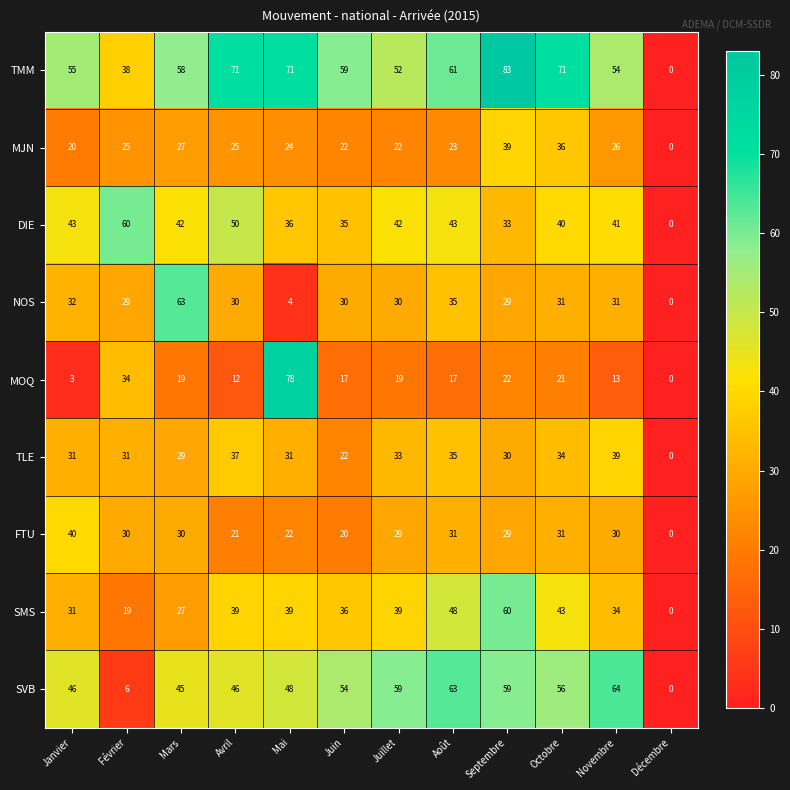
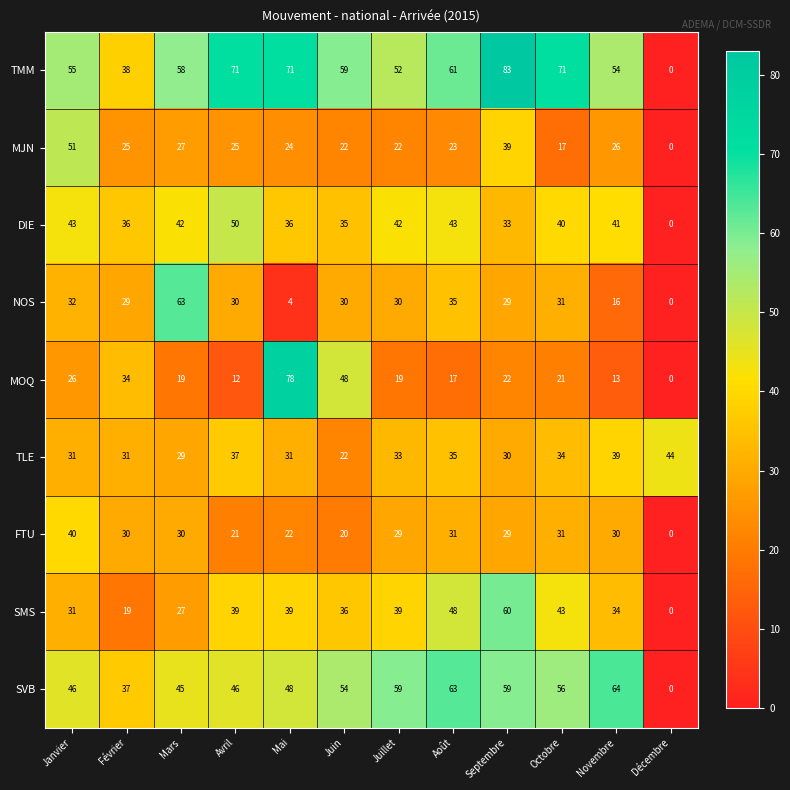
MJN, Janvier: 20 -> 51
MJN, Octobre: 36 -> 17
DIE, Février: 60 -> 36
NOS, Novembre: 31 -> 16
MOQ, Janvier: 3 -> 26
MOQ, Juin: 17 -> 48
TLE, Décembre: 0 -> 44
SVB, Février: 6 -> 37
